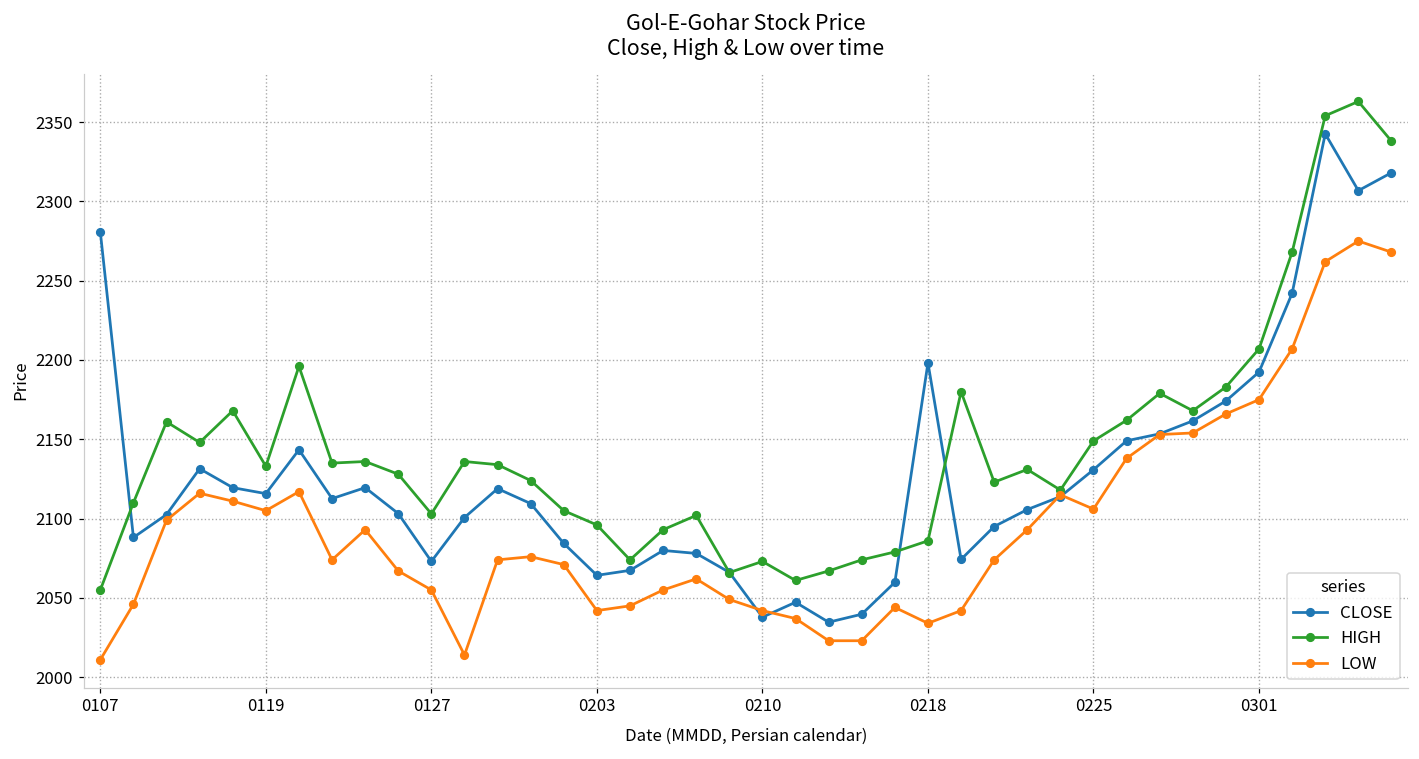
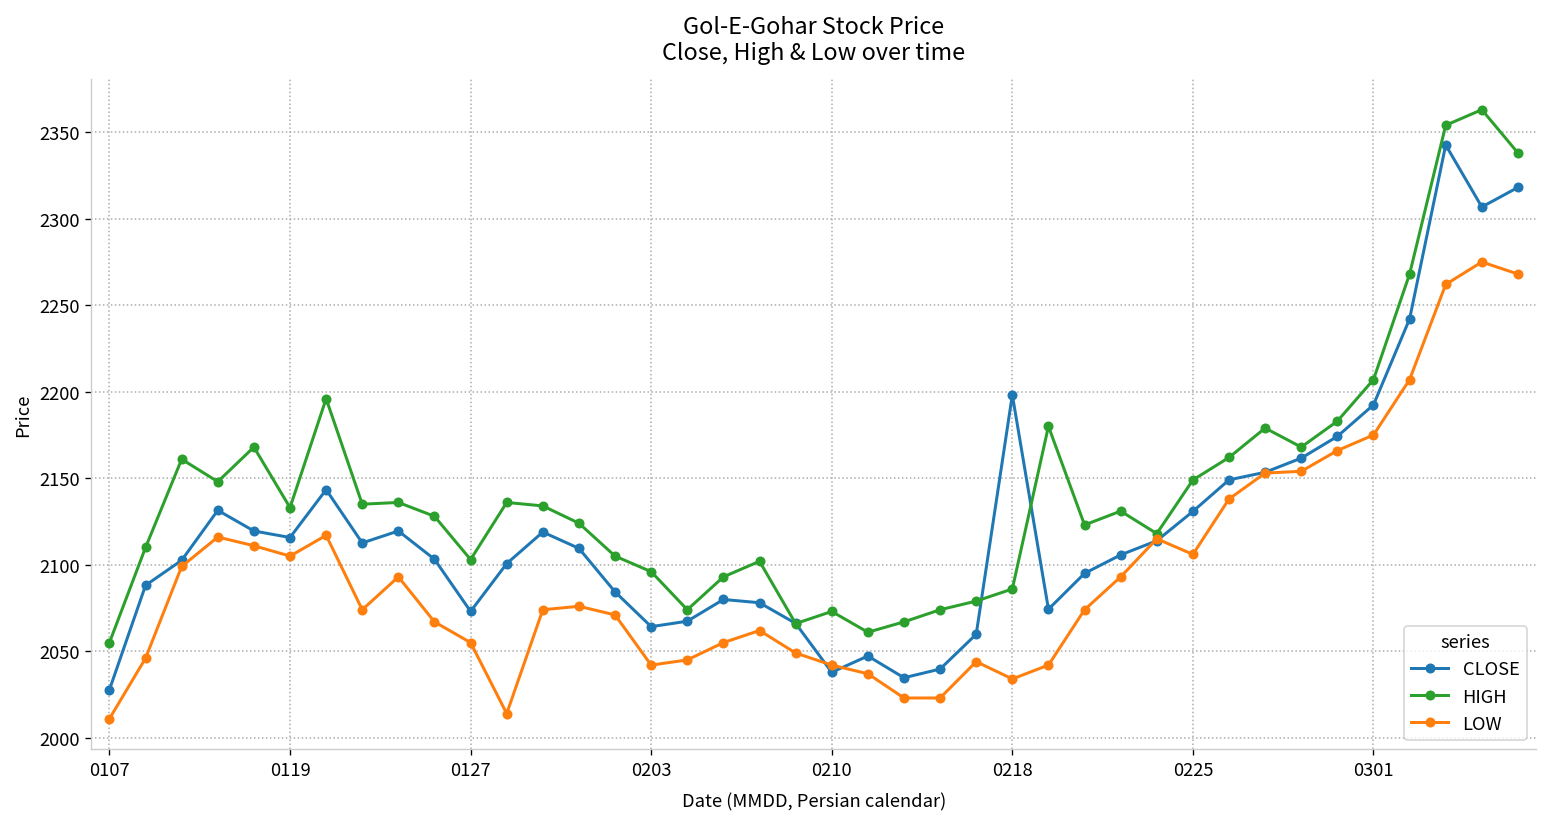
CLOSE, 0107: 2281 -> 2028
